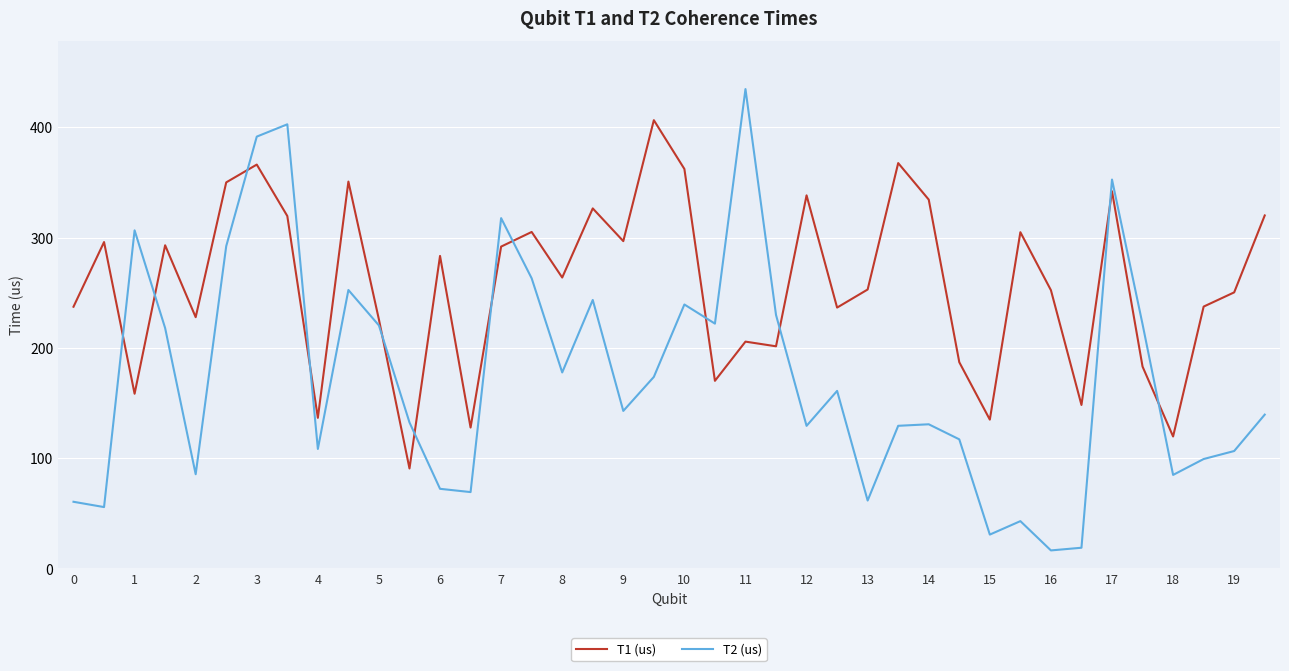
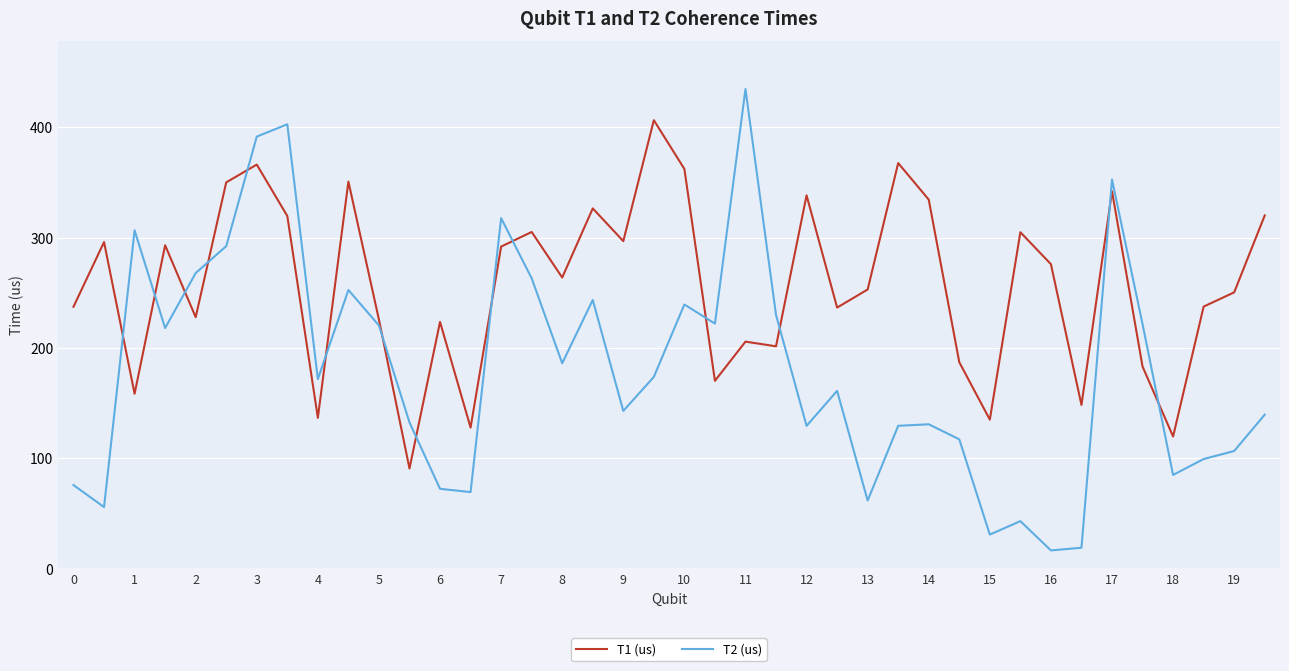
T2 (us), 0: 60 -> 76
T2 (us), 2: 85 -> 268
T2 (us), 4: 108 -> 172
T1 (us), 6: 283 -> 224
T2 (us), 8: 178 -> 186
T1 (us), 16: 252 -> 276
